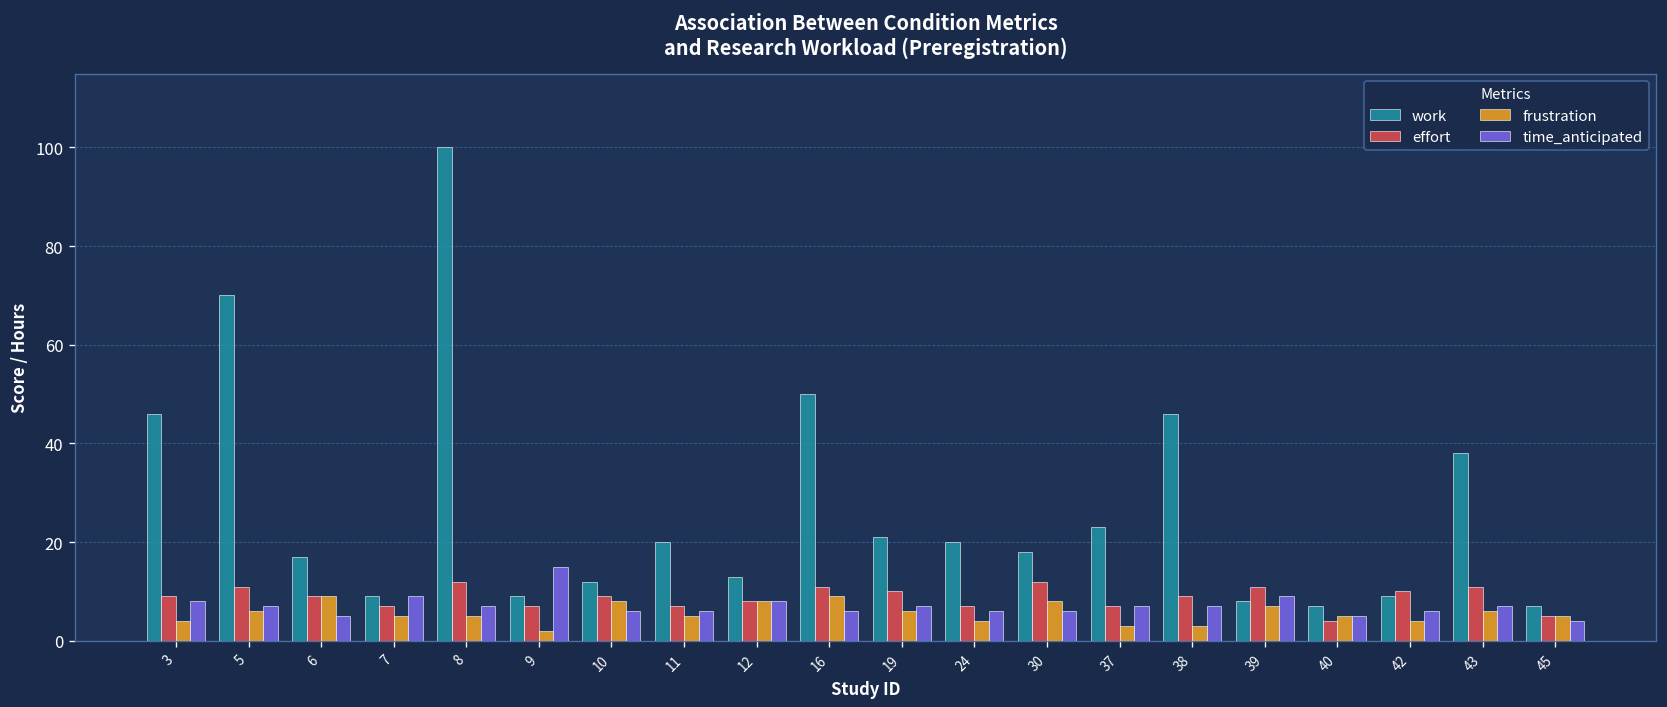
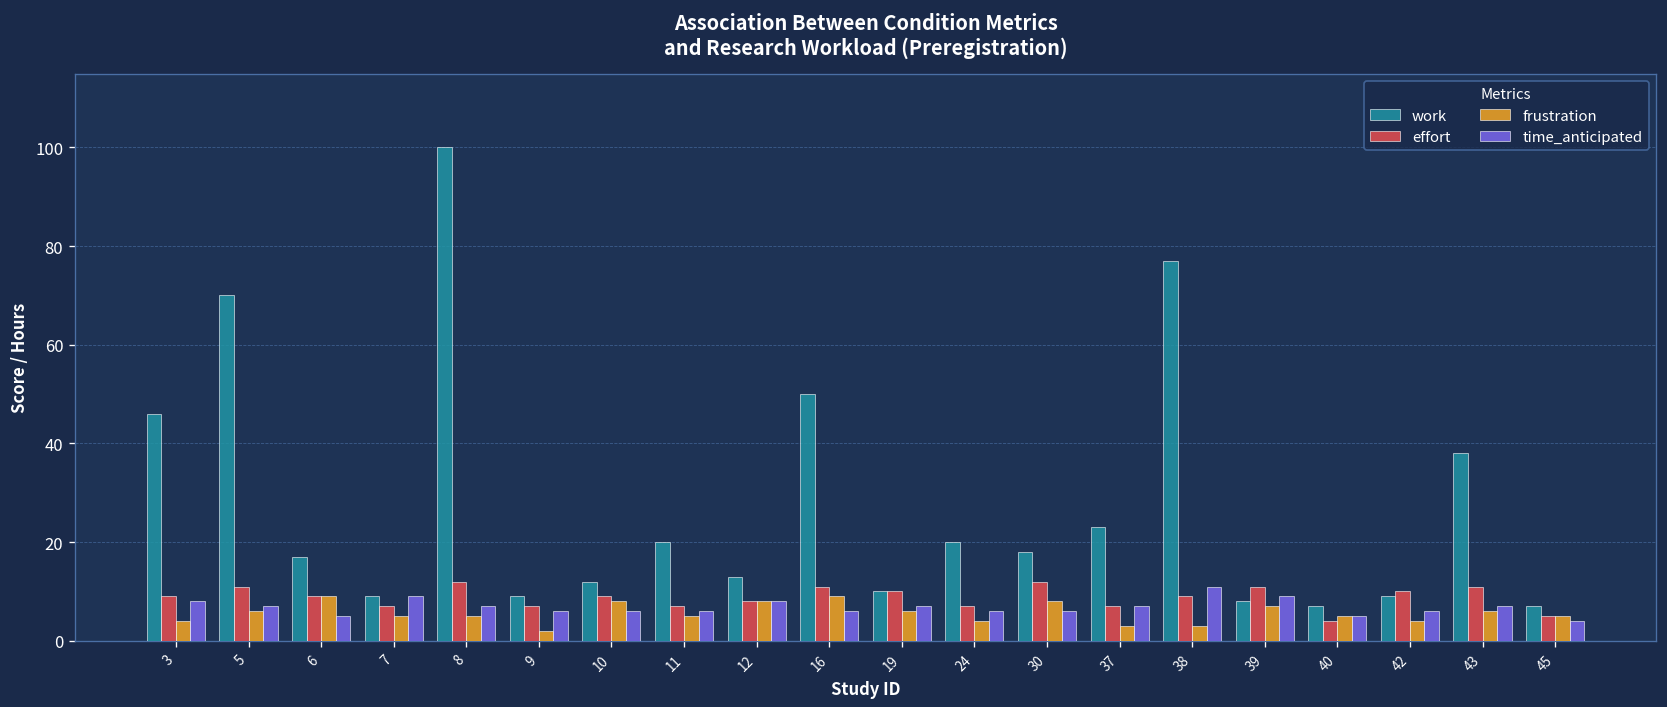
time_anticipated, 9: 15 -> 6
work, 19: 21 -> 10
work, 38: 46 -> 77
time_anticipated, 38: 7 -> 11
